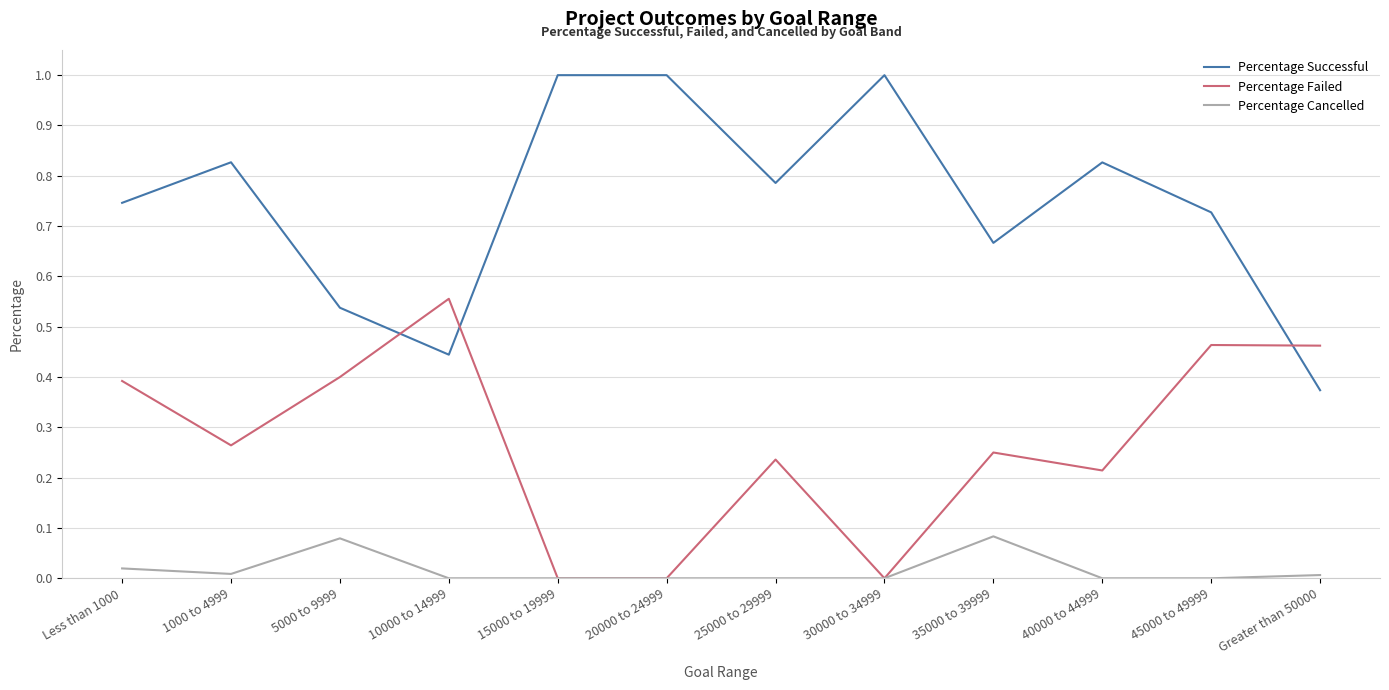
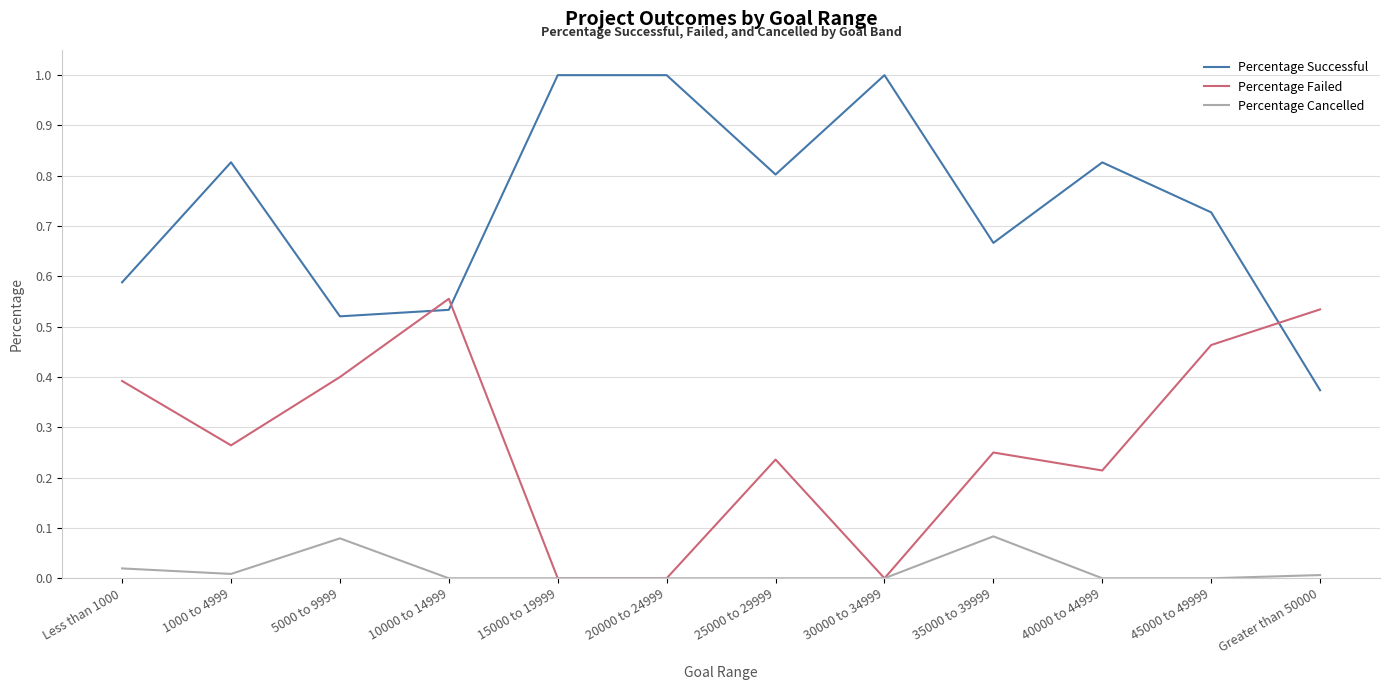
Percentage Successful, Less than 1000: 0.75 -> 0.59
Percentage Successful, 5000 to 9999: 0.54 -> 0.52
Percentage Successful, 10000 to 14999: 0.44 -> 0.53
Percentage Successful, 25000 to 29999: 0.79 -> 0.80
Percentage Failed, Greater than 50000: 0.46 -> 0.53
